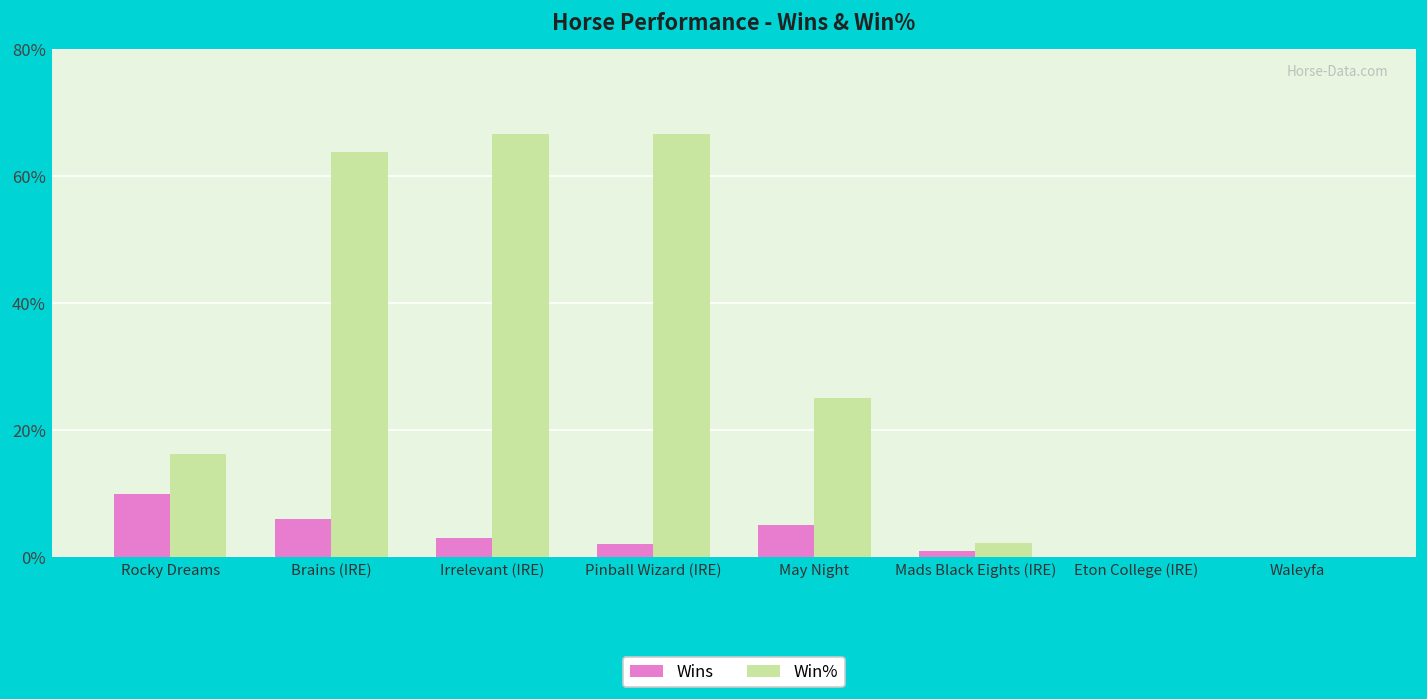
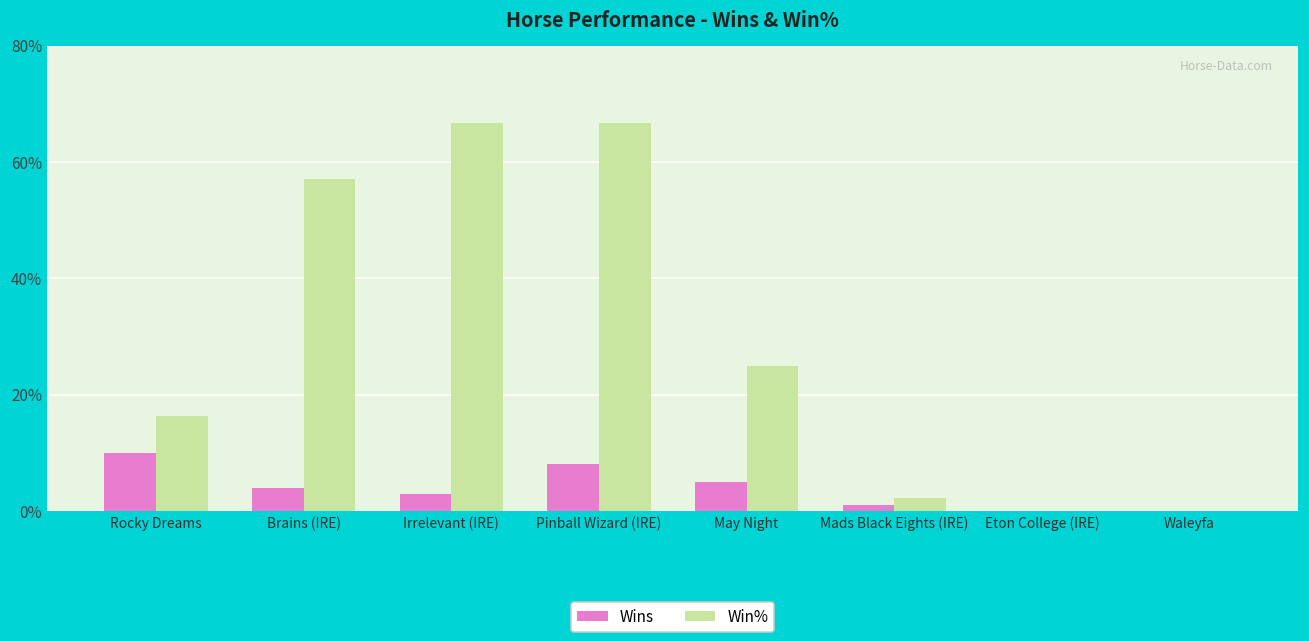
Wins, Brains (IRE): 6% -> 4%
Win%, Brains (IRE): 64% -> 57%
Wins, Pinball Wizard (IRE): 2% -> 8%
